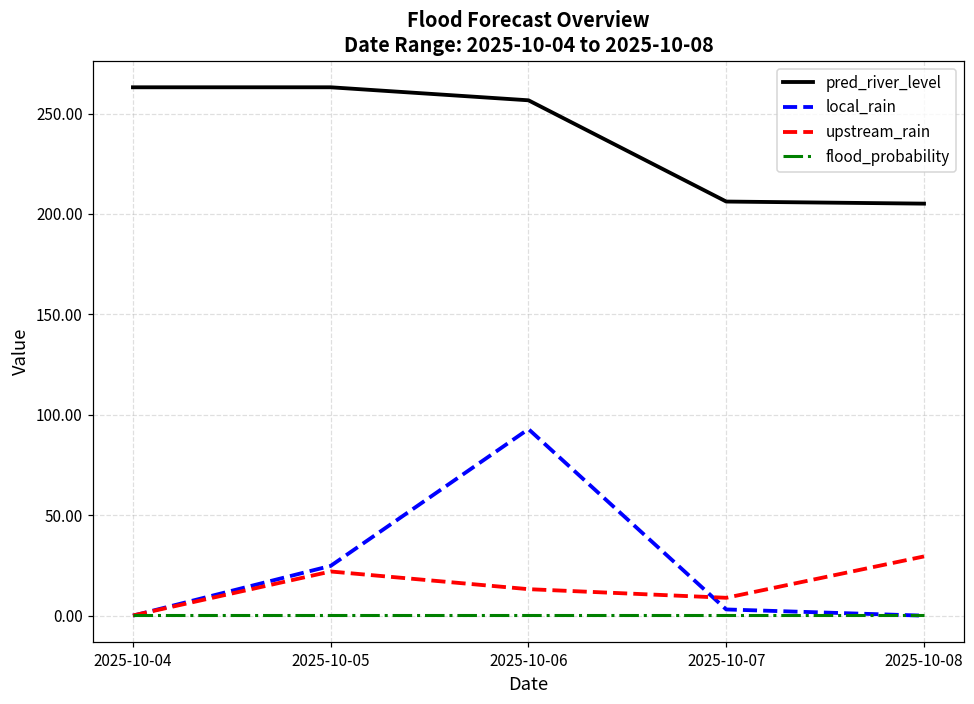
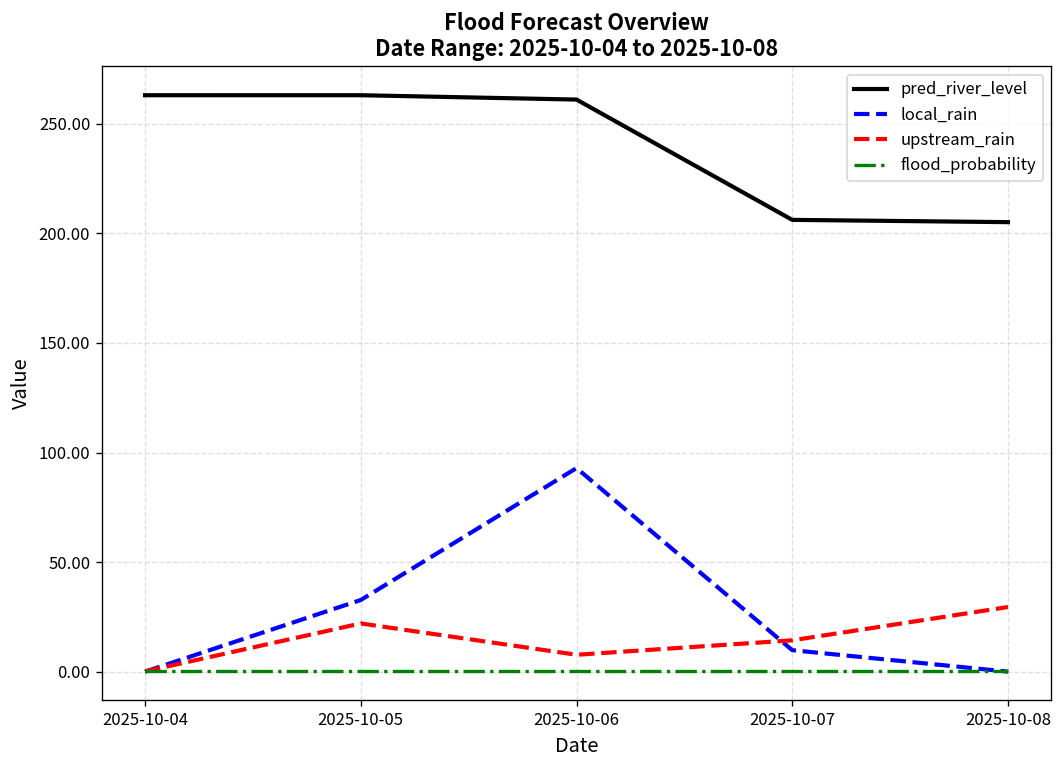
local_rain, 2025-10-05: 25 -> 33
pred_river_level, 2025-10-06: 257 -> 261
upstream_rain, 2025-10-06: 13 -> 8
local_rain, 2025-10-07: 3 -> 10
upstream_rain, 2025-10-07: 9 -> 14
